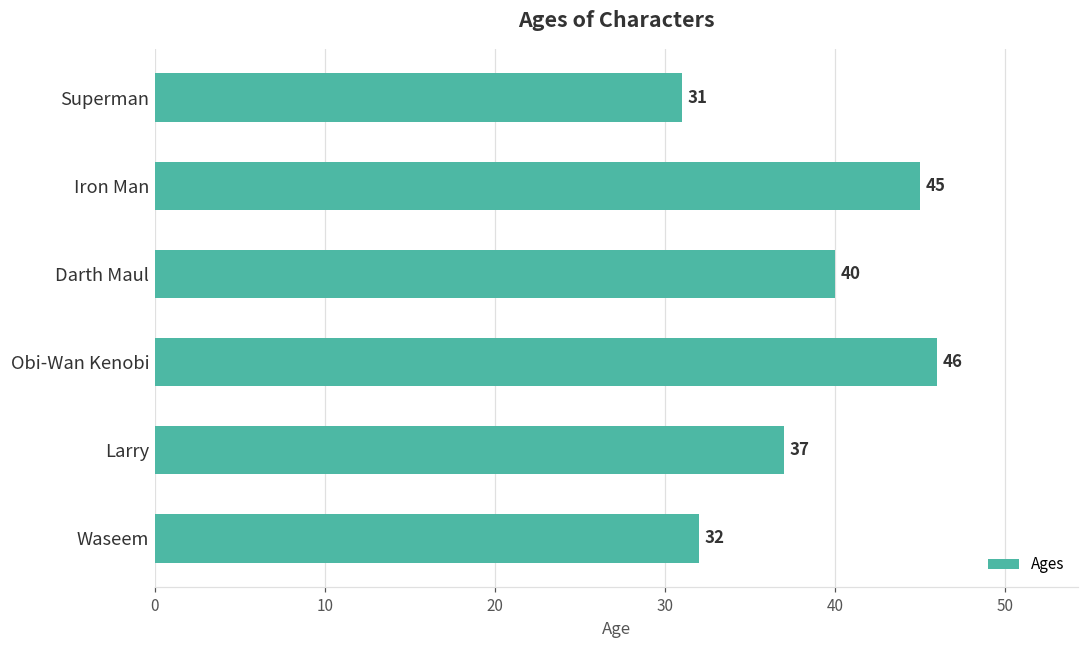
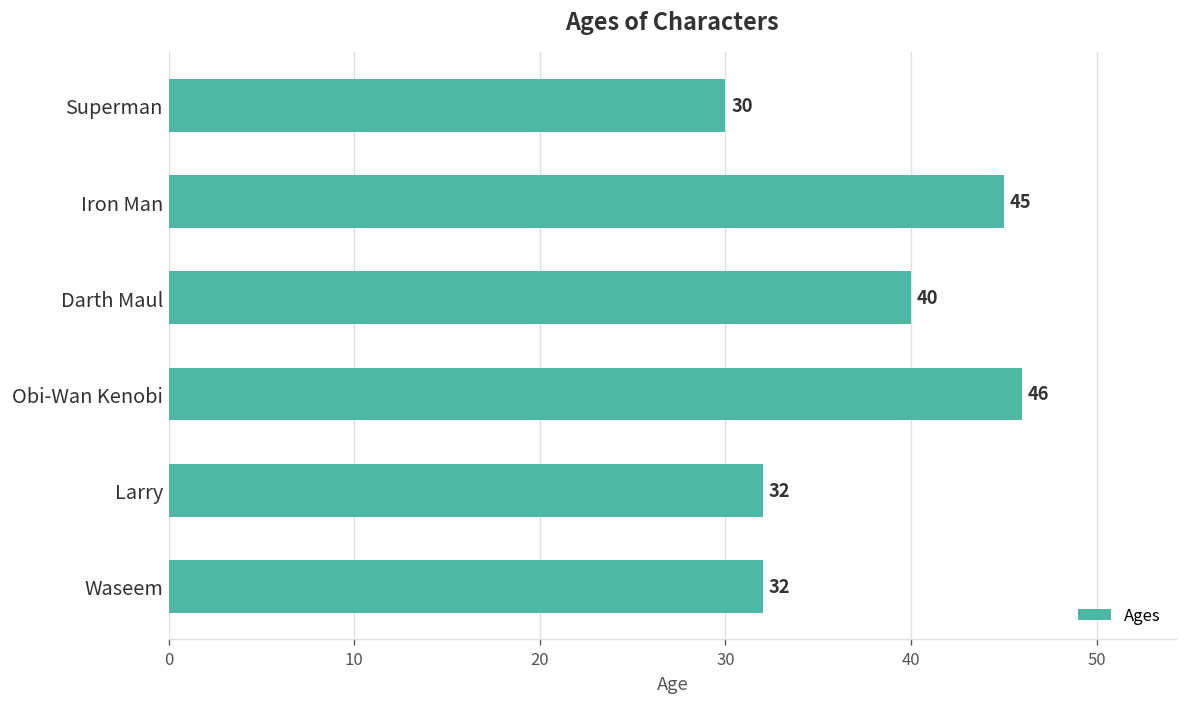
Superman: 31 -> 30
Larry: 37 -> 32
